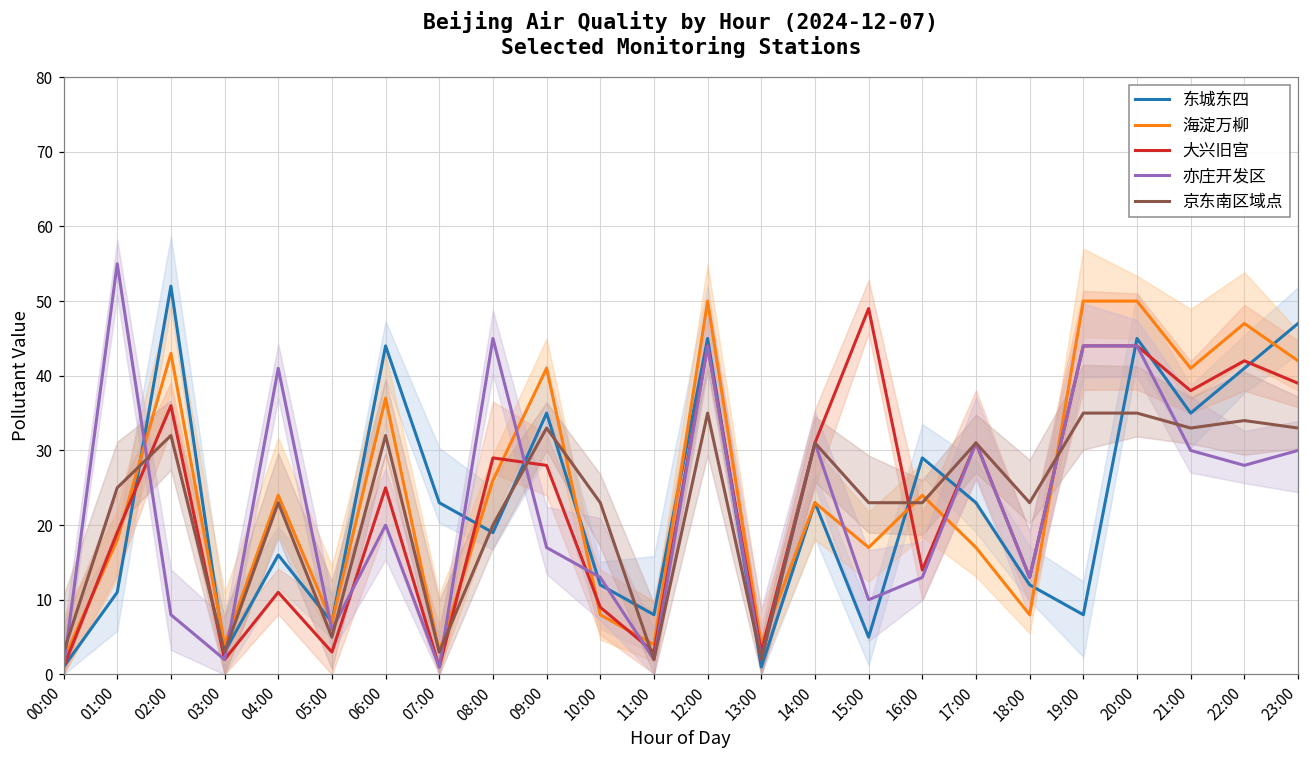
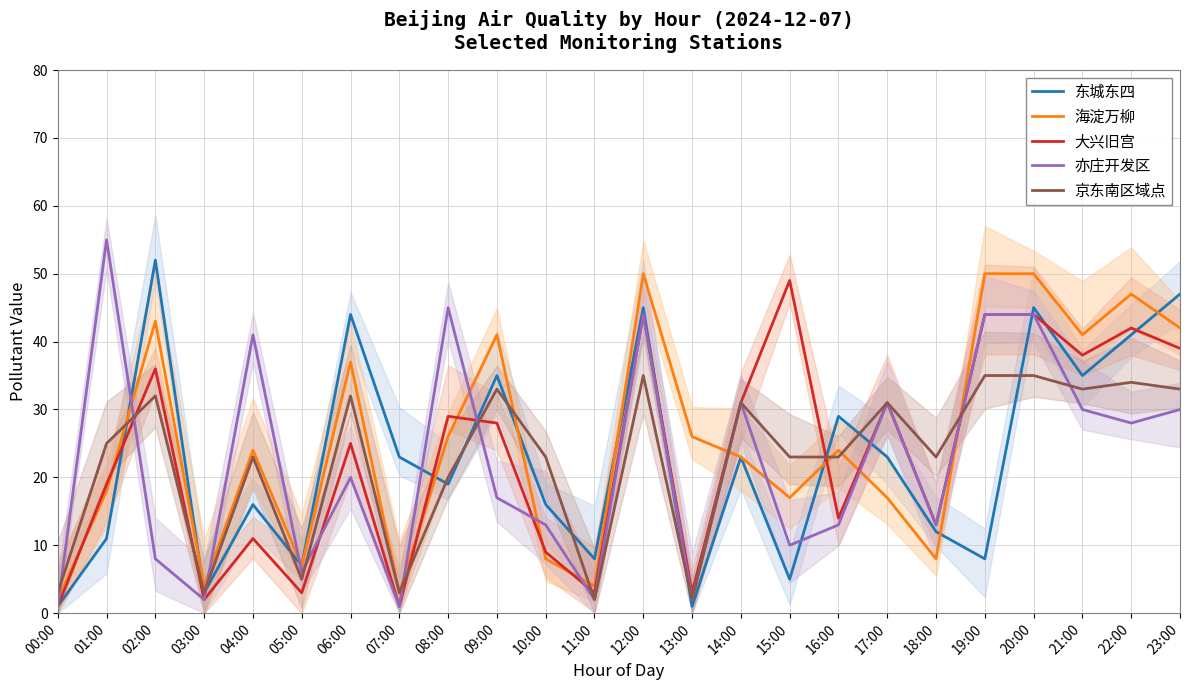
东城东四, 10:00: 12 -> 16
海淀万柳, 13:00: 4 -> 26
